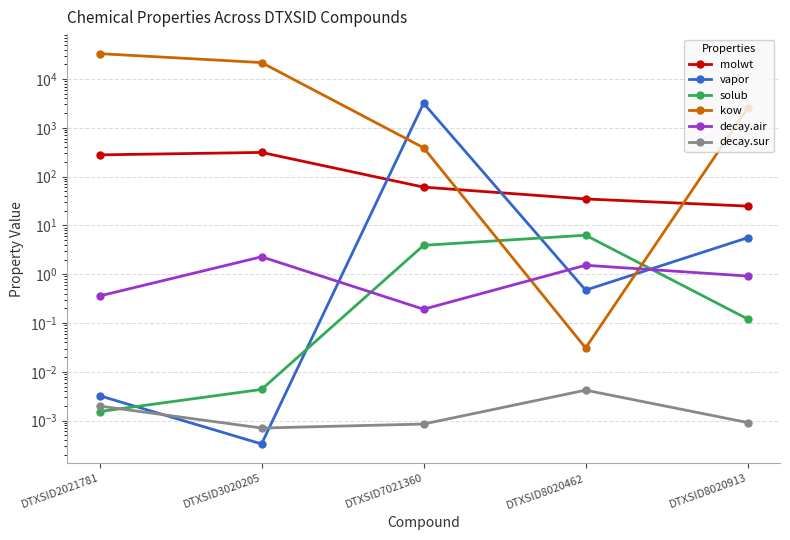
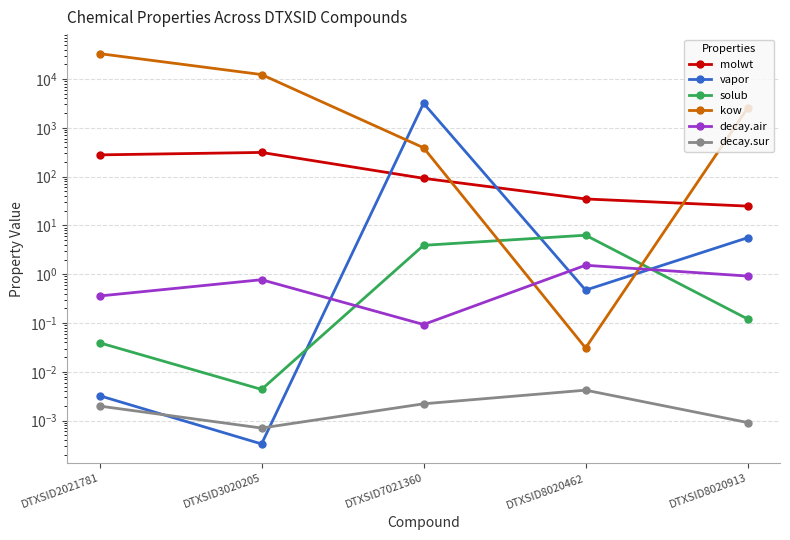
solub, DTXSID2021781: 0.0015 -> 0.04
kow, DTXSID3020205: 20000 -> 12000
decay.air, DTXSID3020205: 2 -> 0.8
molwt, DTXSID7021360: 60 -> 90
decay.air, DTXSID7021360: 0.19 -> 0.09
decay.sur, DTXSID7021360: 0.0009 -> 0.002
